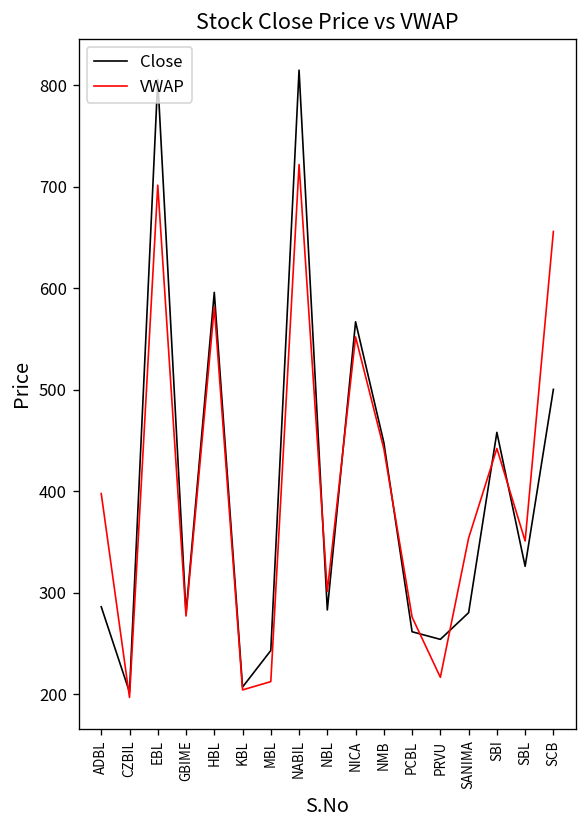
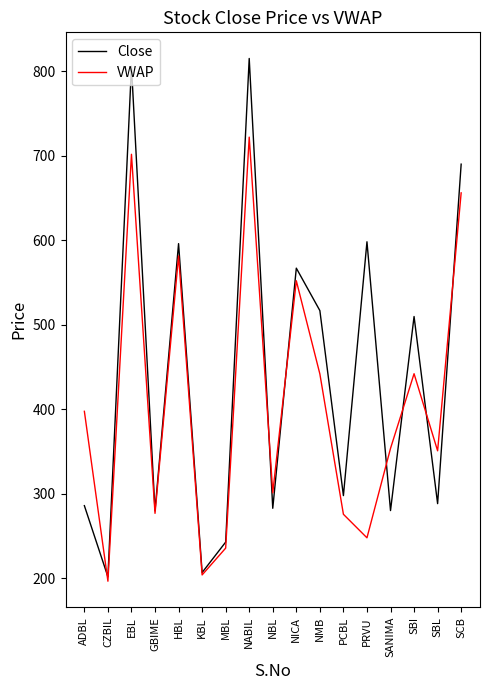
VWAP, MBL: 210 -> 240
Close, NMB: 450 -> 520
Close, PCBL: 260 -> 300
Close, PRVU: 250 -> 600
VWAP, PRVU: 220 -> 250
Close, SBI: 460 -> 510
Close, SBL: 330 -> 290
Close, SCB: 500 -> 690
